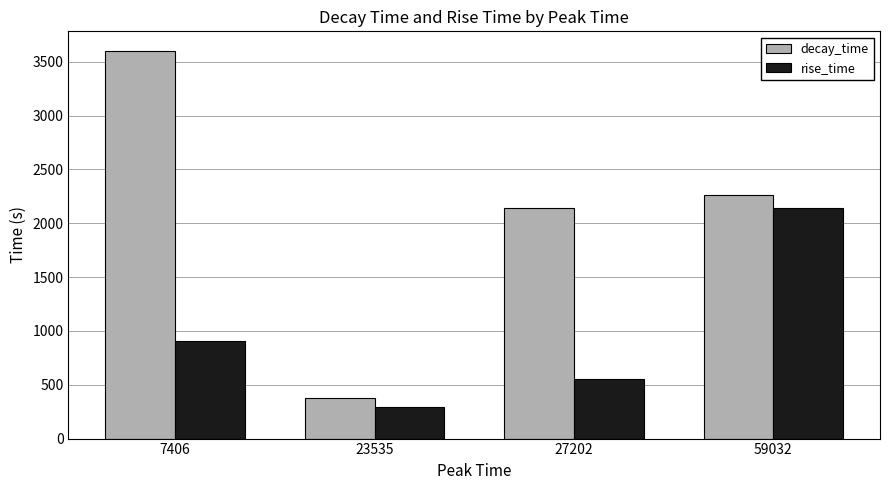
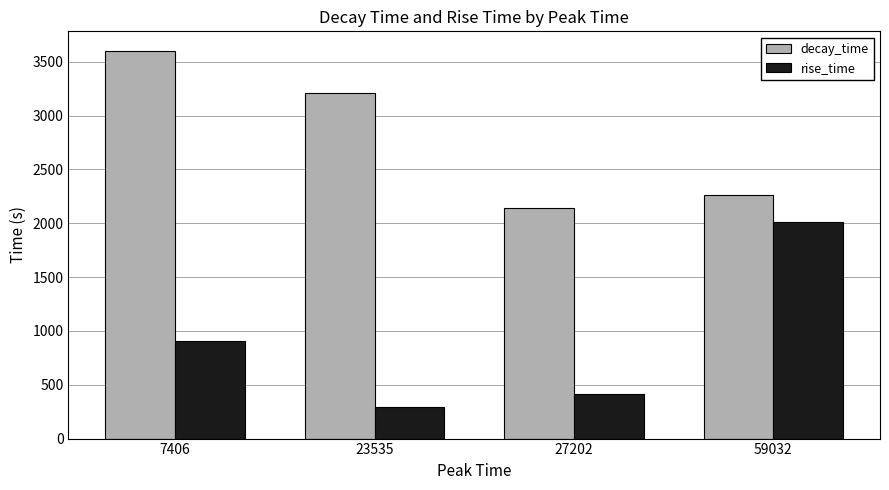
decay_time, 23535: 380 -> 3210
rise_time, 27202: 550 -> 420
rise_time, 59032: 2150 -> 2010
